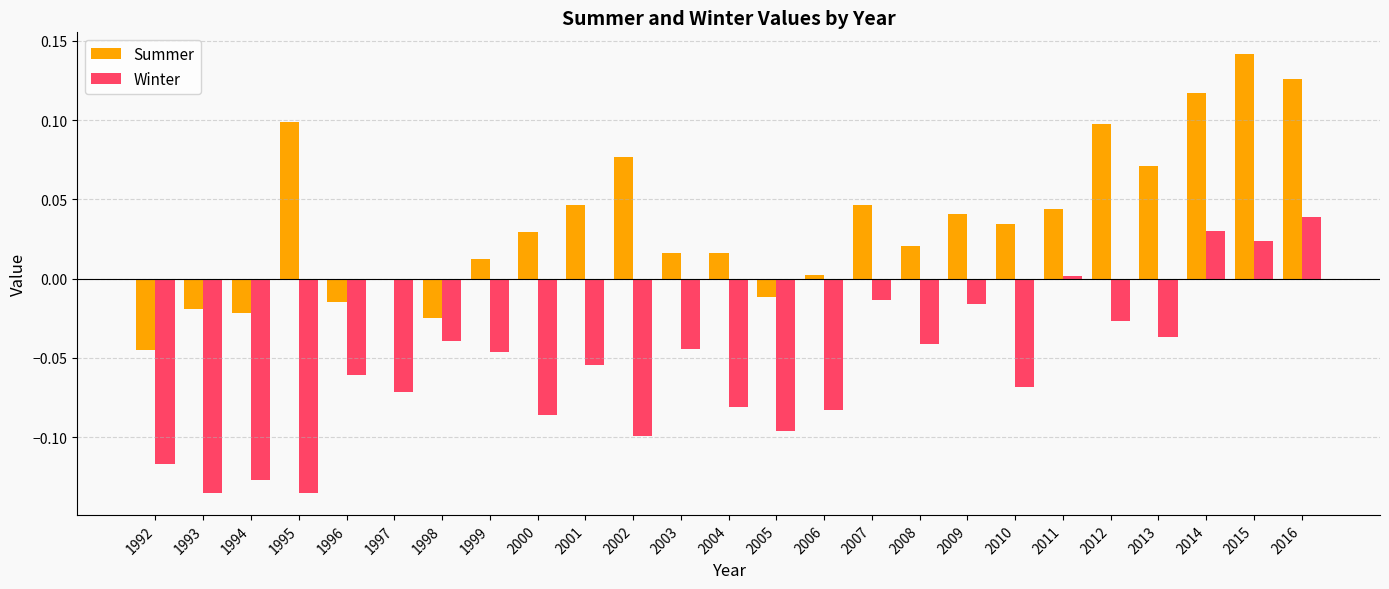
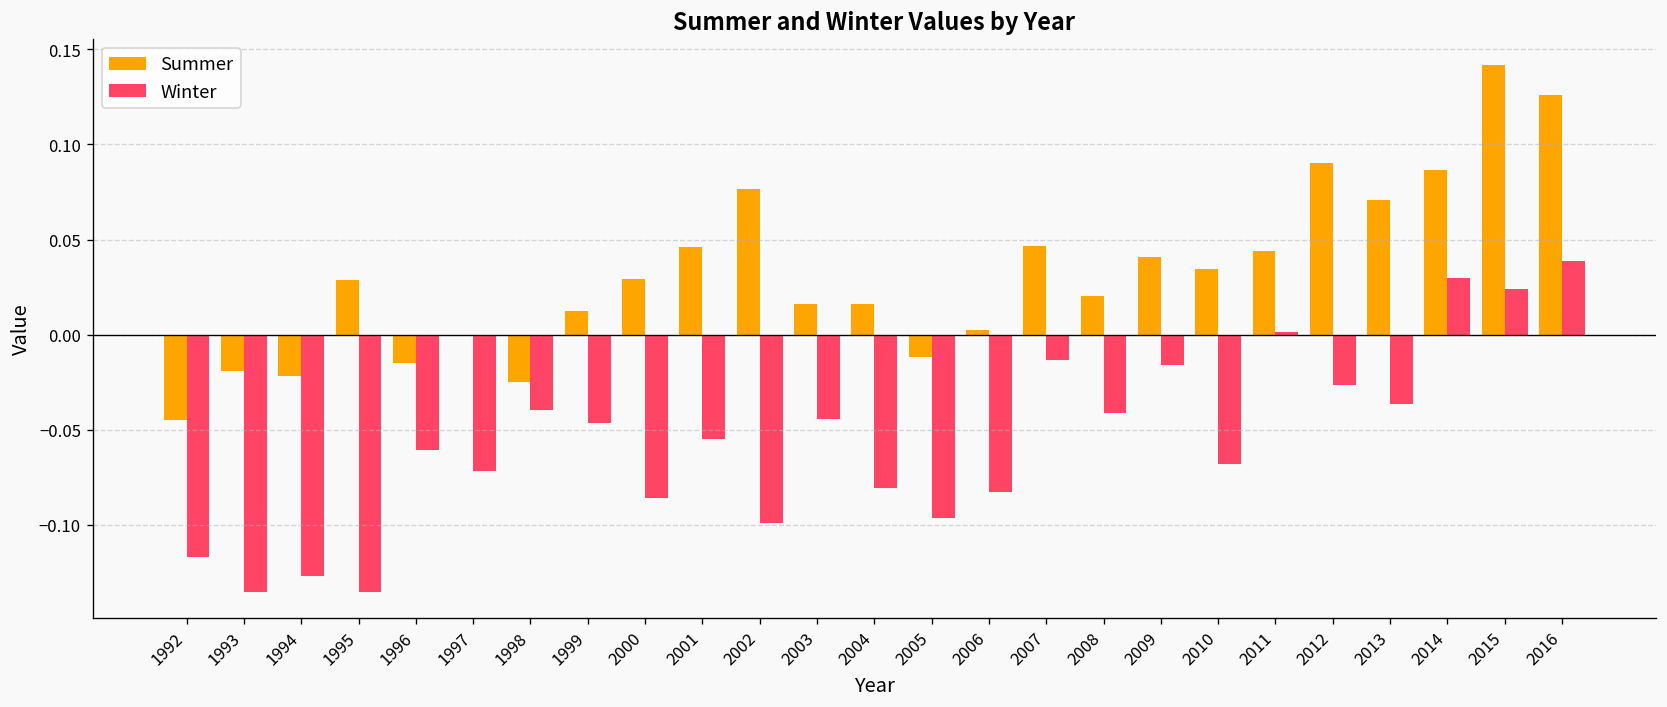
Summer, 1995: 0.099 -> 0.029
Summer, 2012: 0.098 -> 0.090
Summer, 2014: 0.117 -> 0.087
